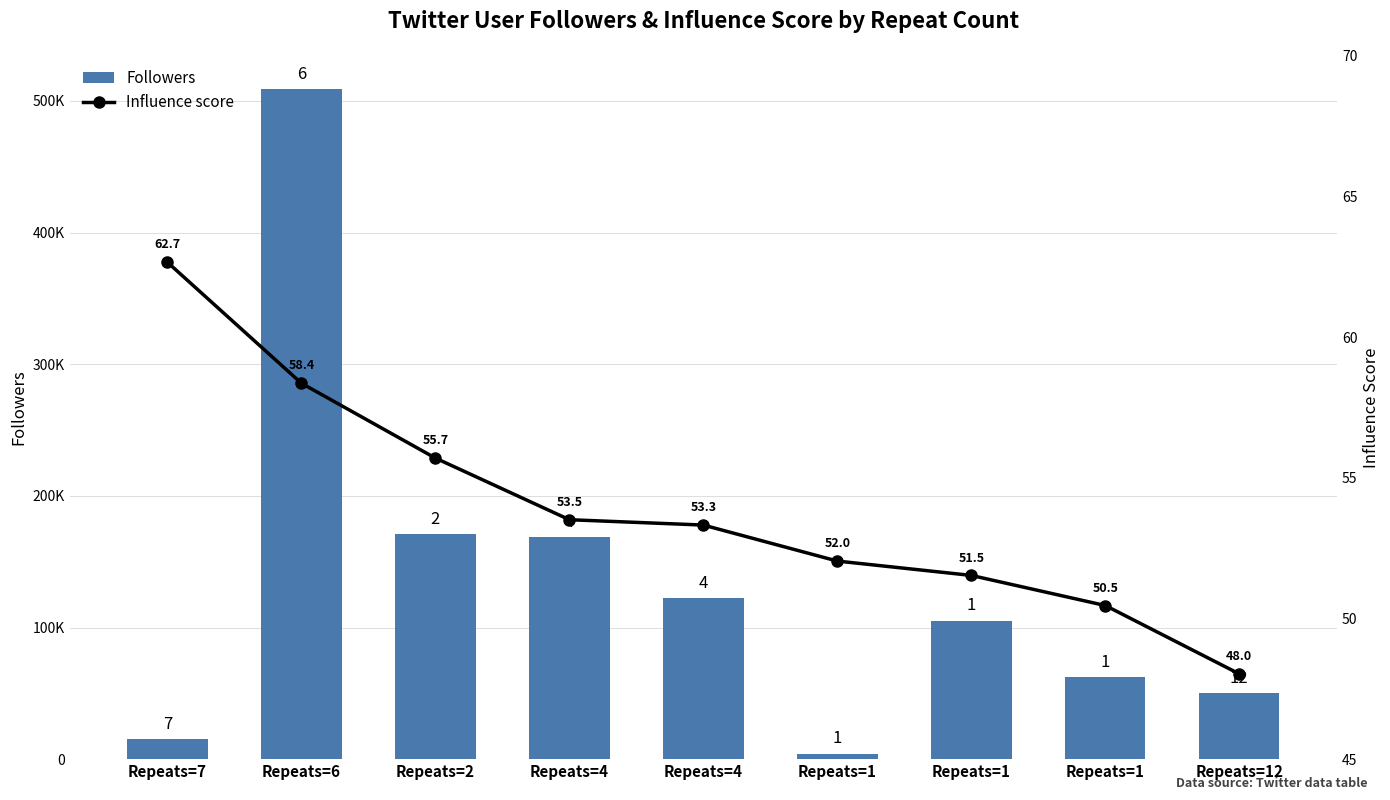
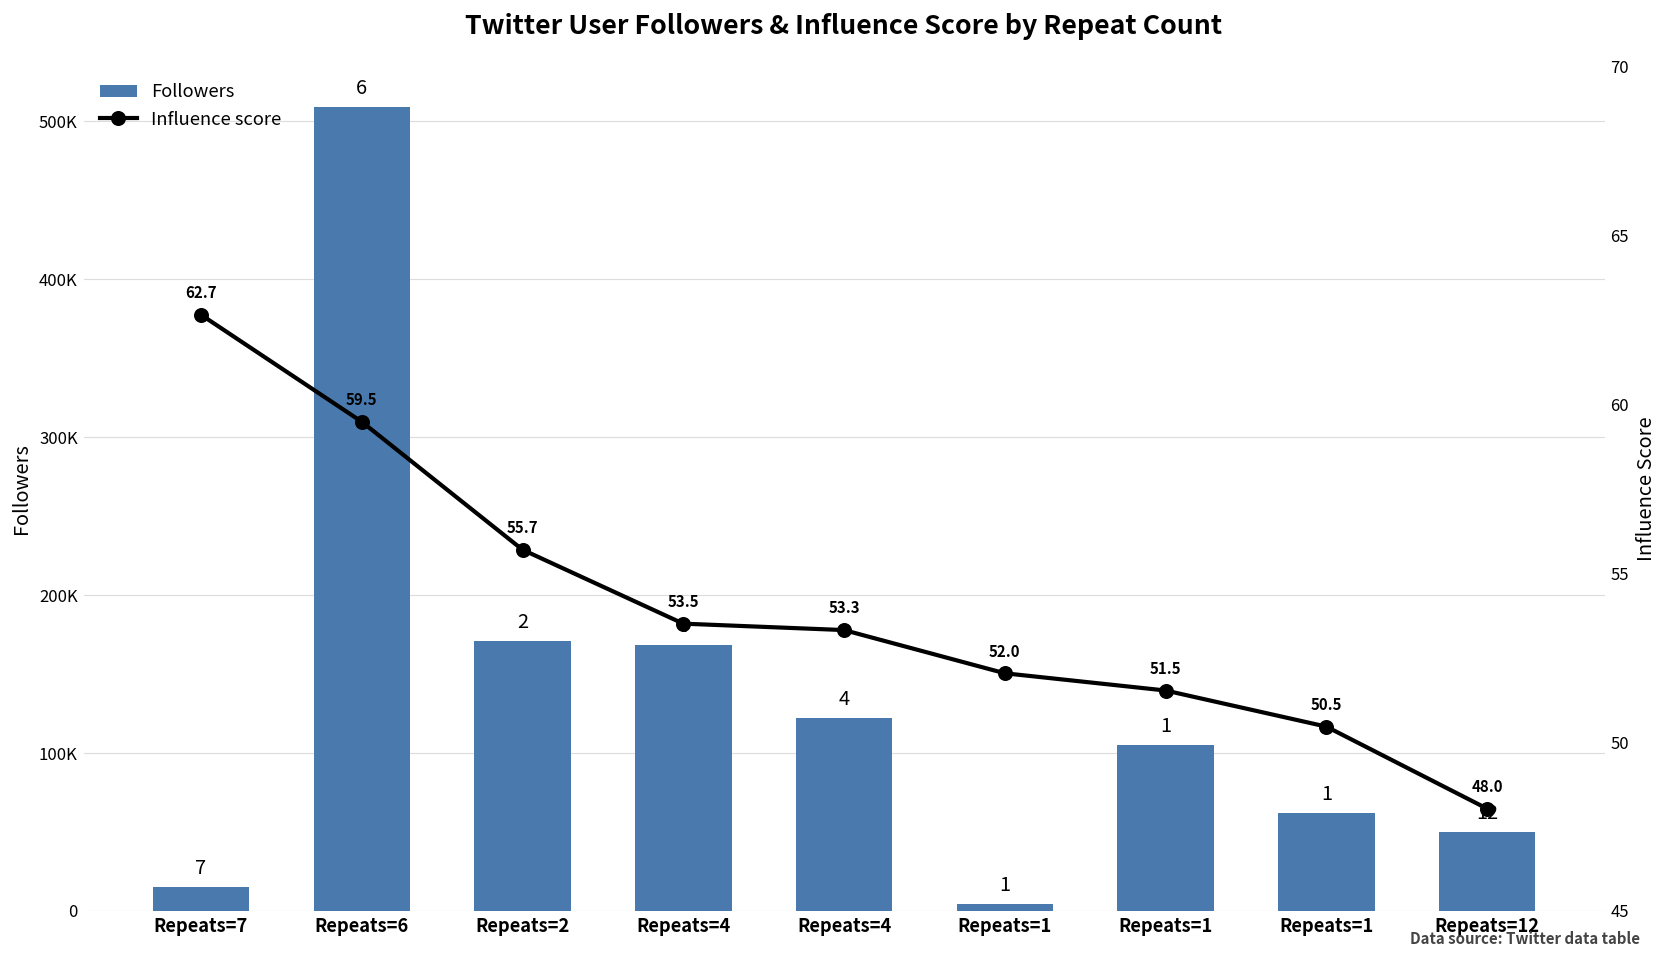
Influence score, Repeats=6: 58.4 -> 59.5
